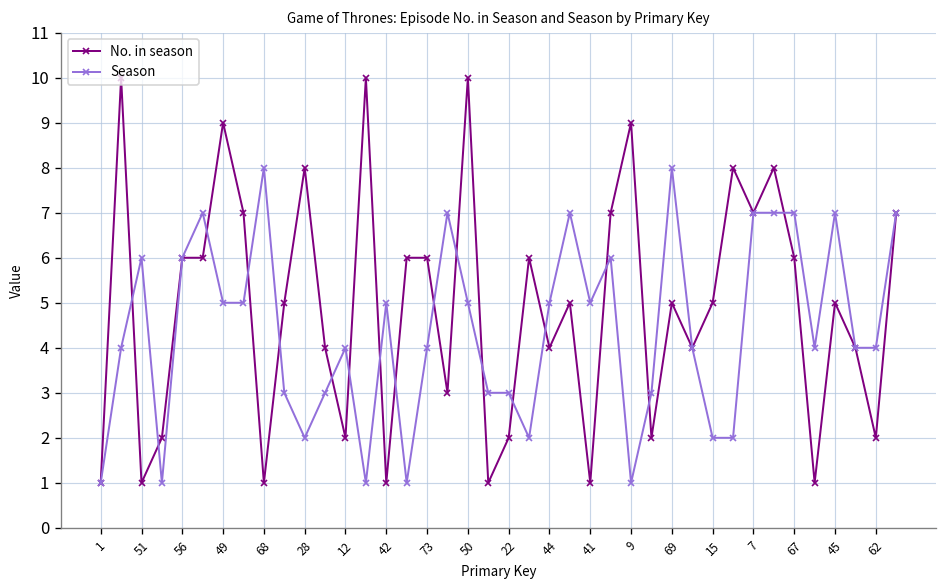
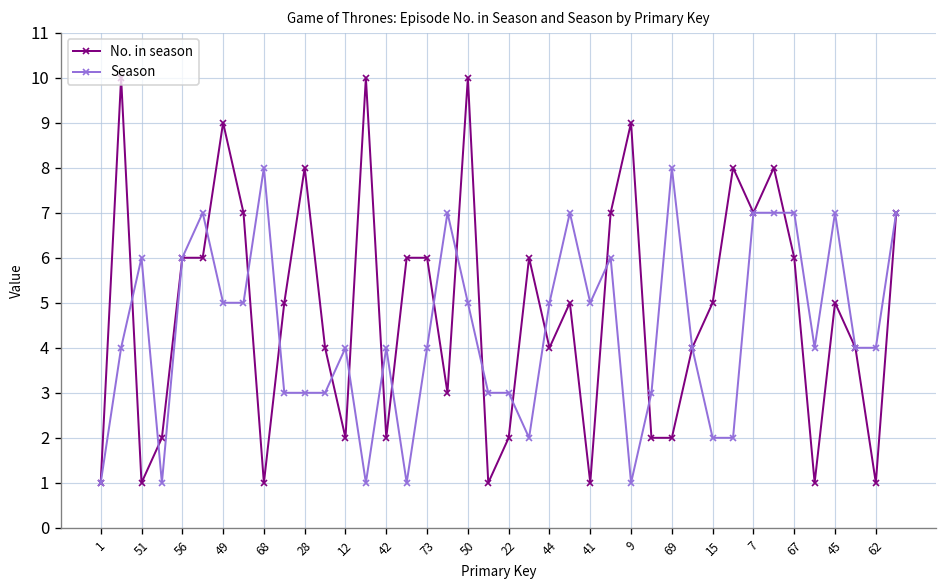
Season, 28: 2 -> 3
No. in season, 42: 1 -> 2
Season, 42: 5 -> 4
No. in season, 69: 5 -> 2
No. in season, 62: 2 -> 1
